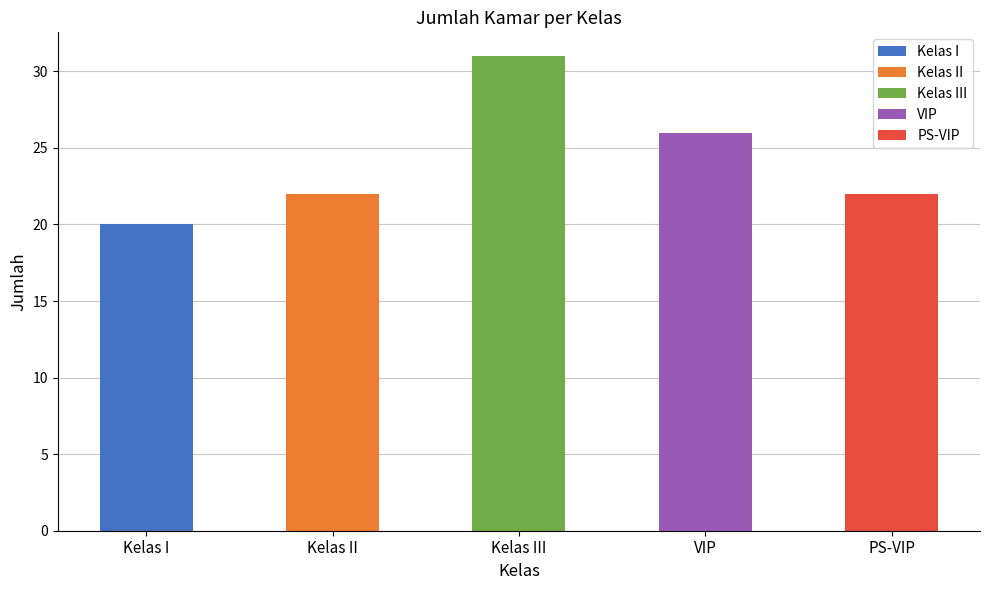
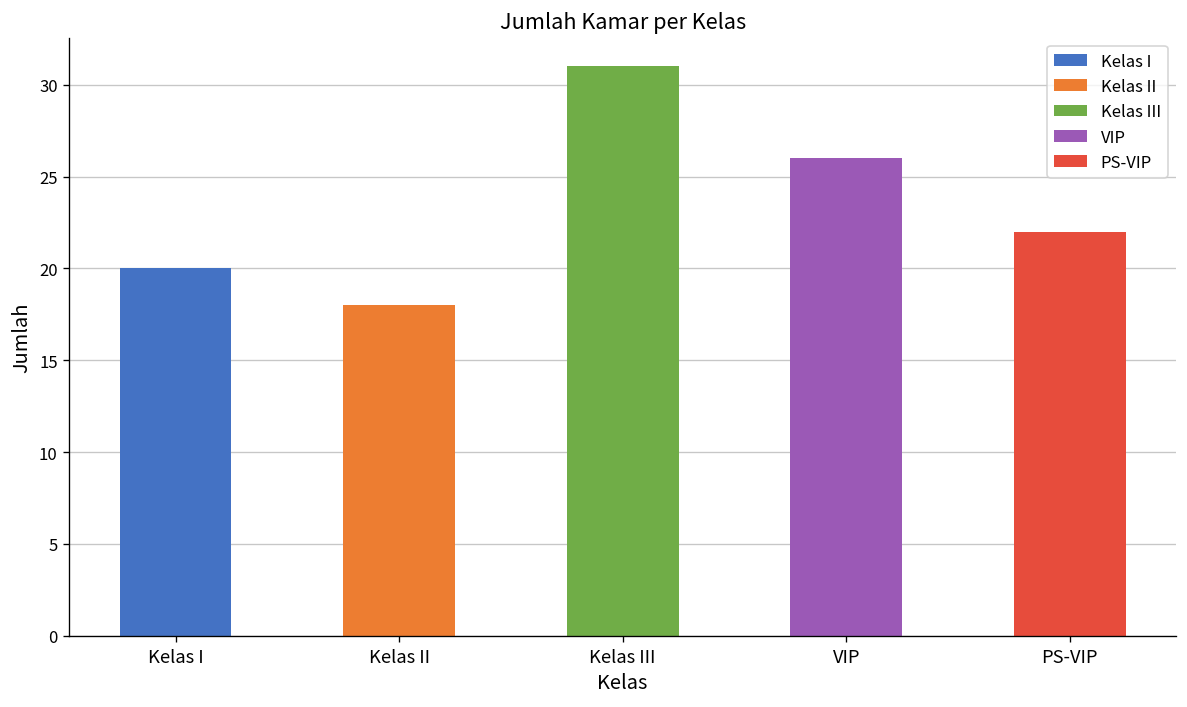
Kelas II: 22 -> 18
